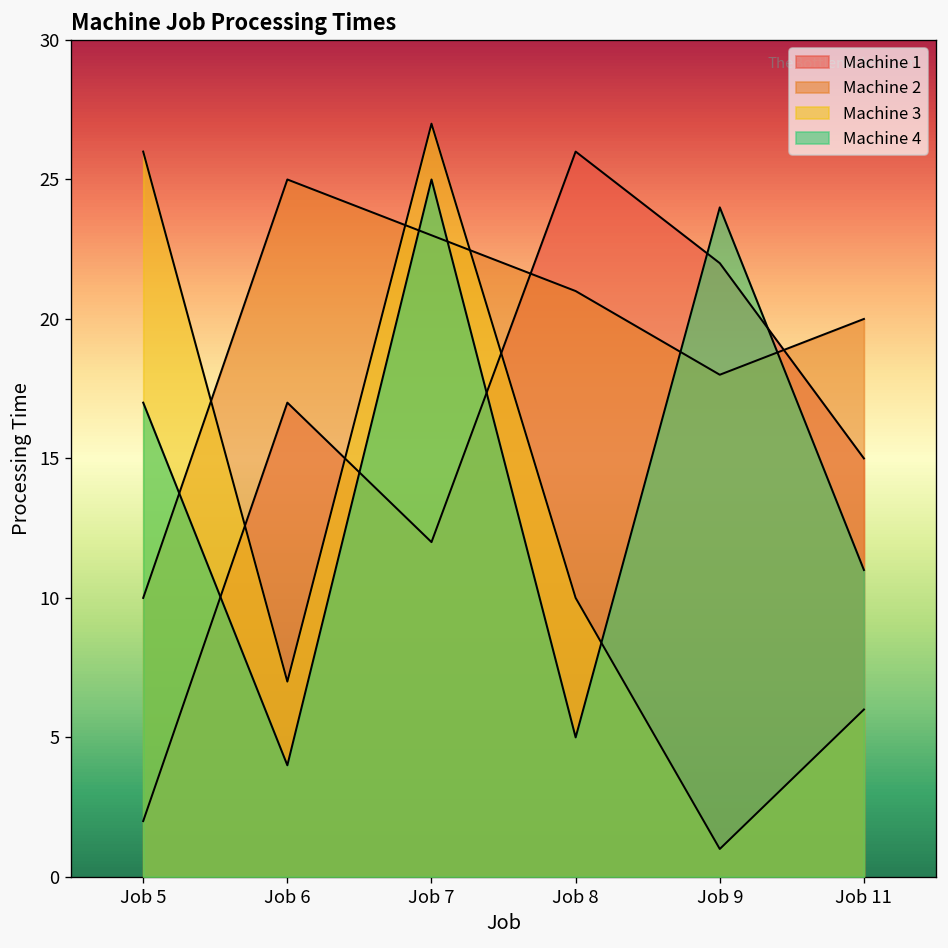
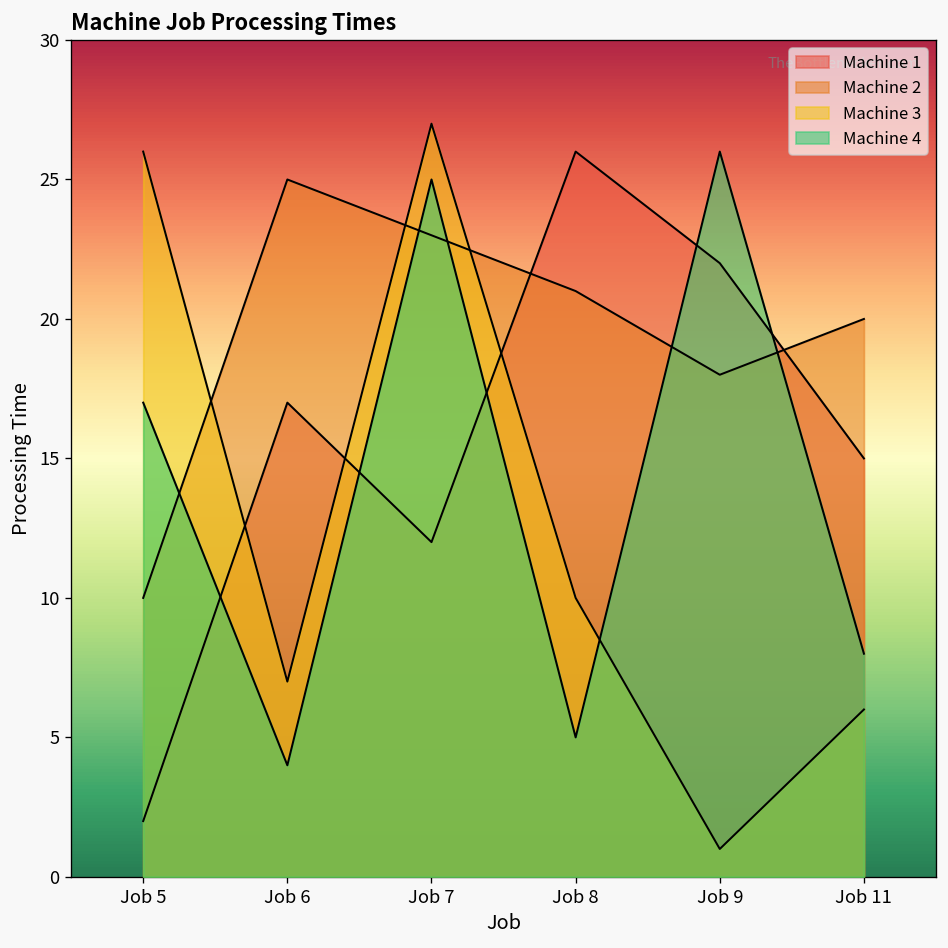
Machine 4, Job 9: 24 -> 26
Machine 4, Job 11: 11 -> 8
